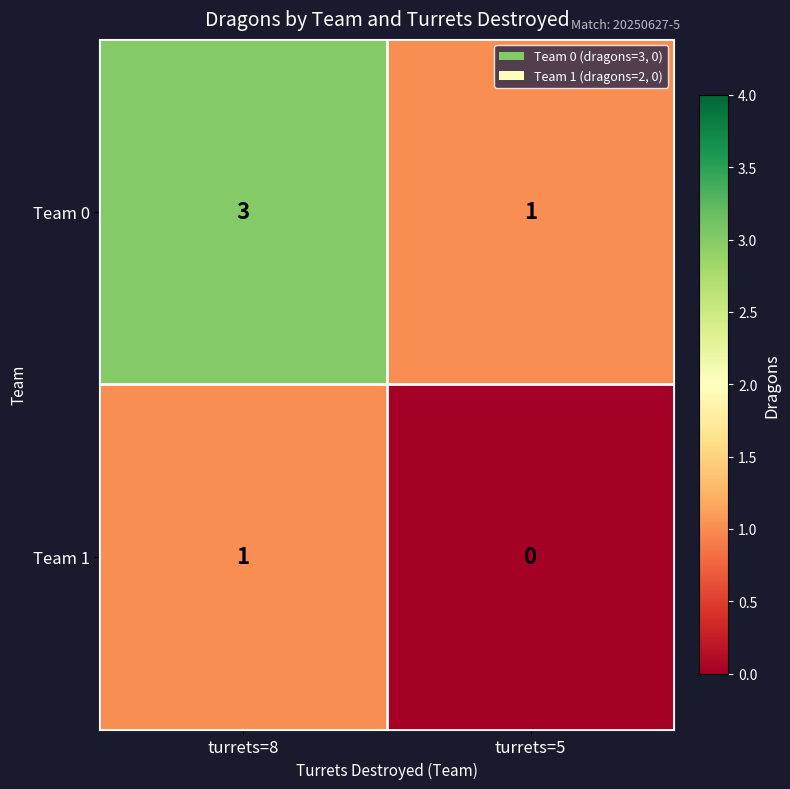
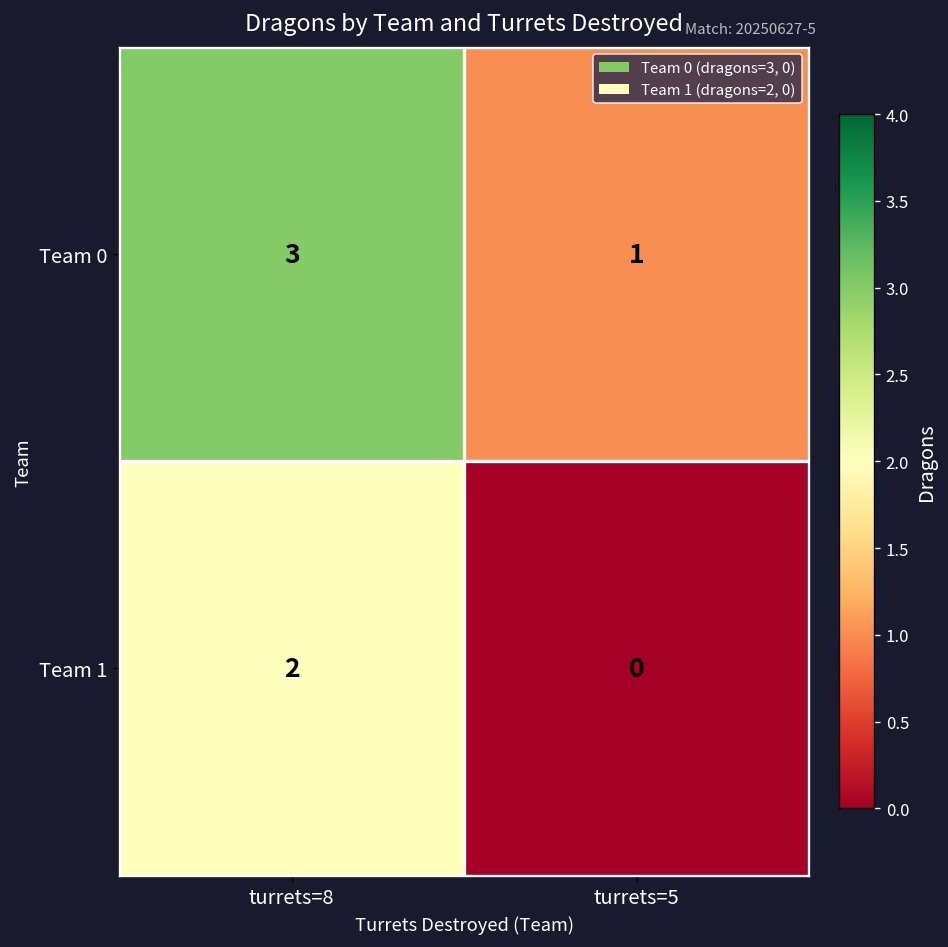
Team 1, turrets=8: 1 -> 2
